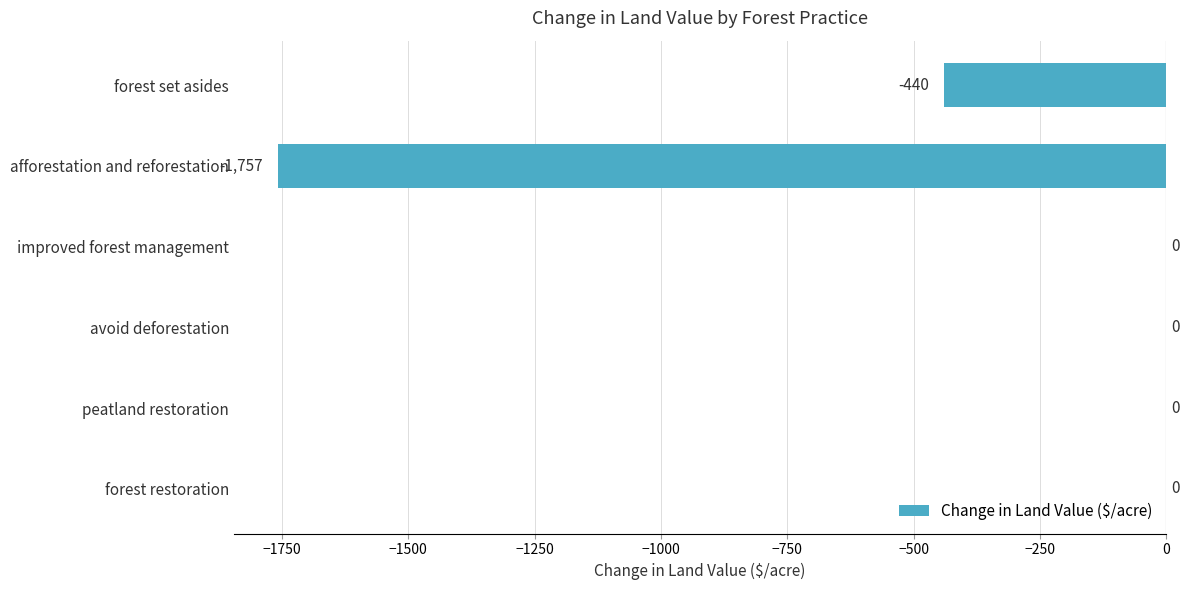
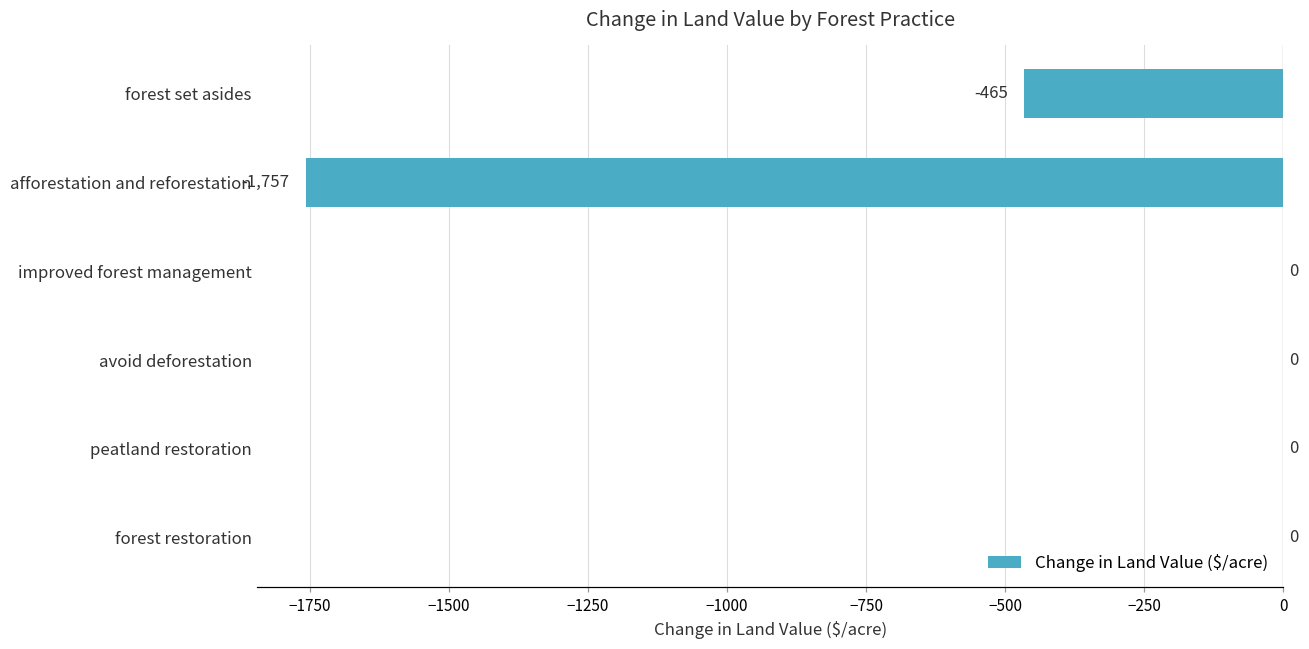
forest set asides: -440 -> -465
